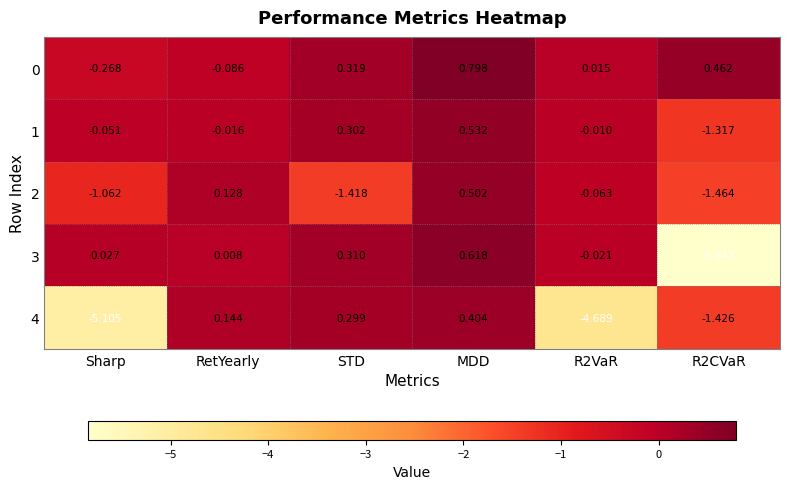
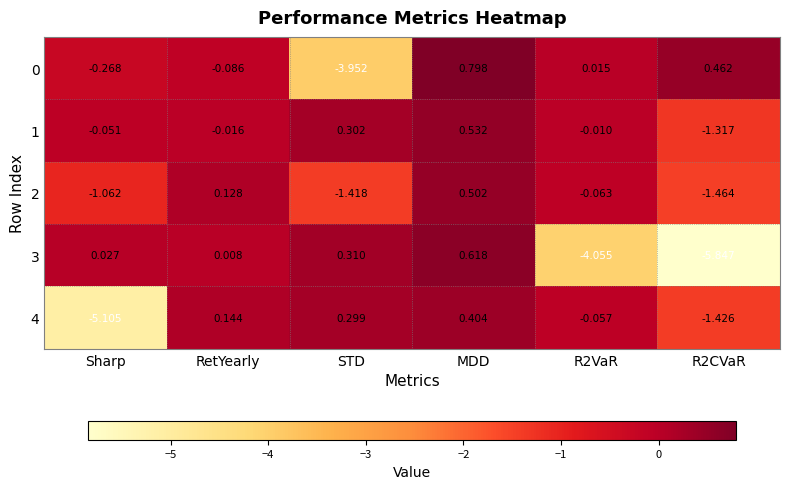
0, STD: 0.319 -> -3.952
3, R2VaR: -0.021 -> -4.055
4, R2VaR: -4.689 -> -0.057
